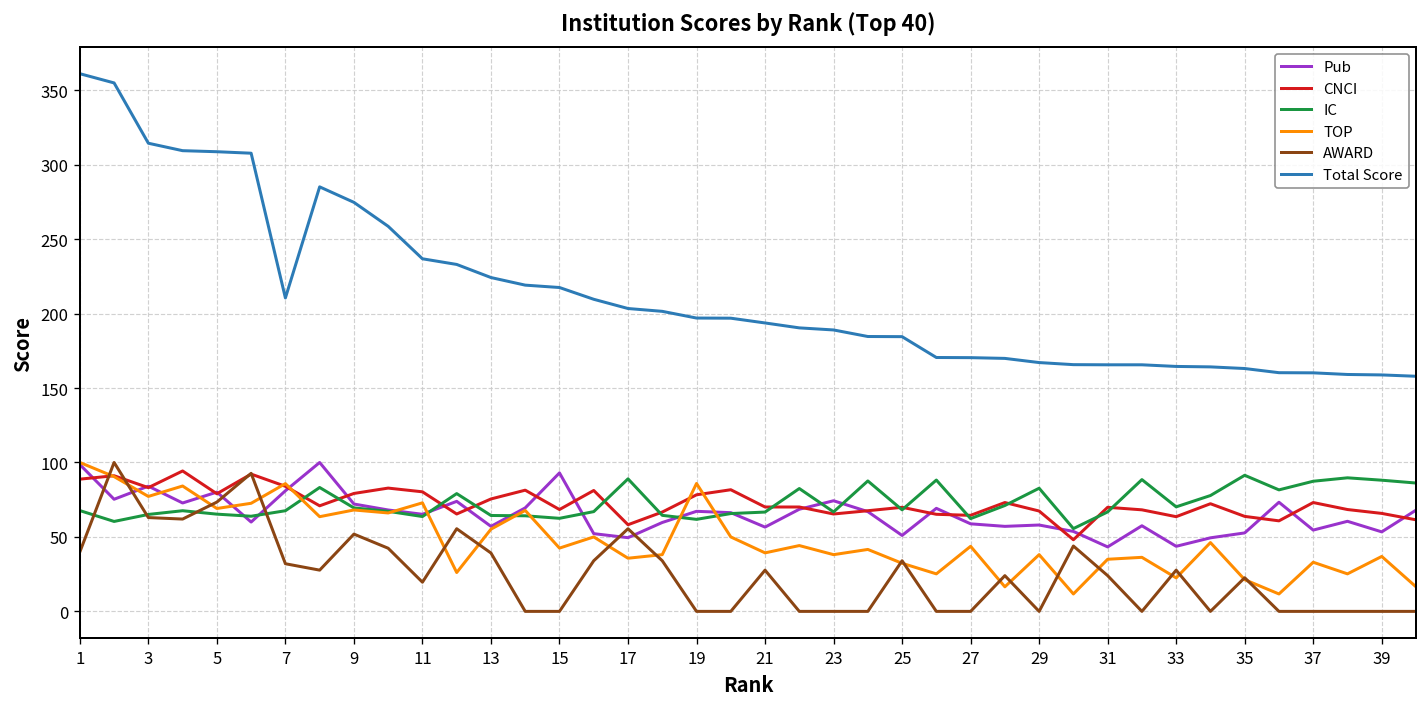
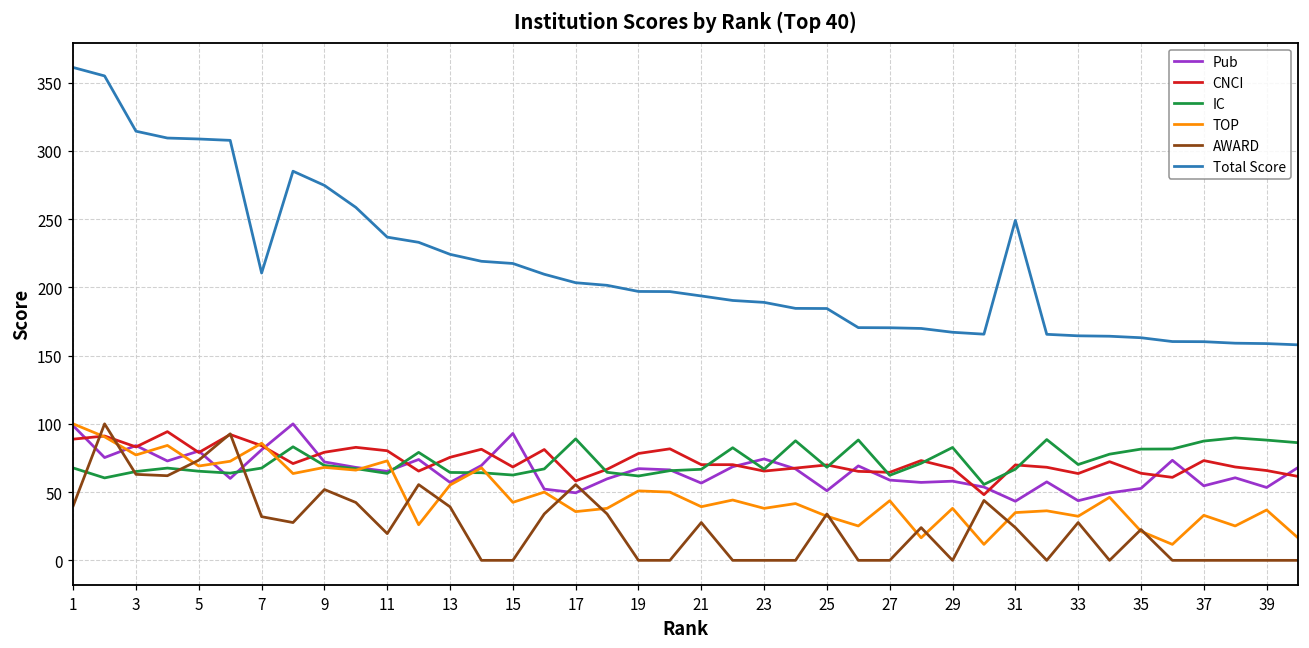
TOP, 19: 86 -> 51
Total Score, 31: 166 -> 249
TOP, 33: 23 -> 32
IC, 35: 91 -> 82
